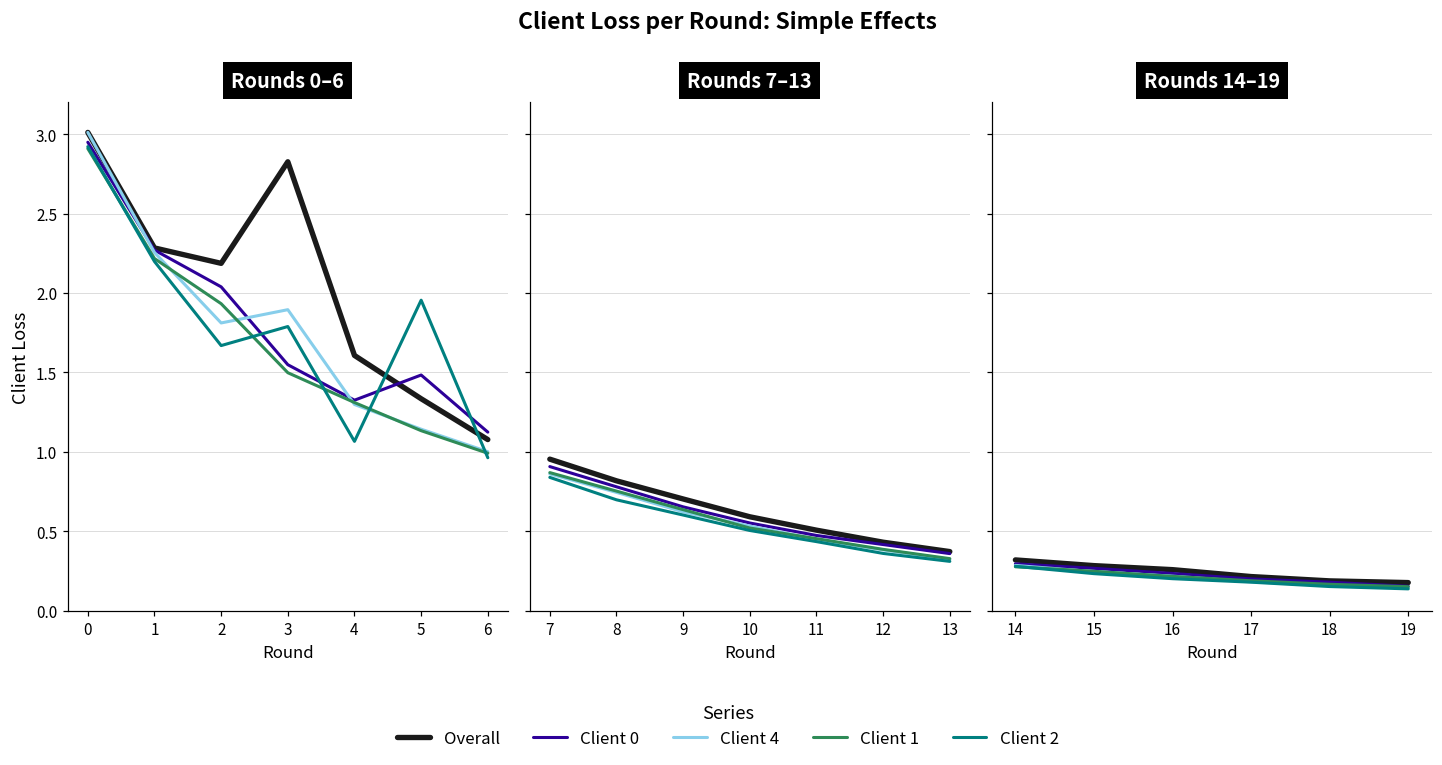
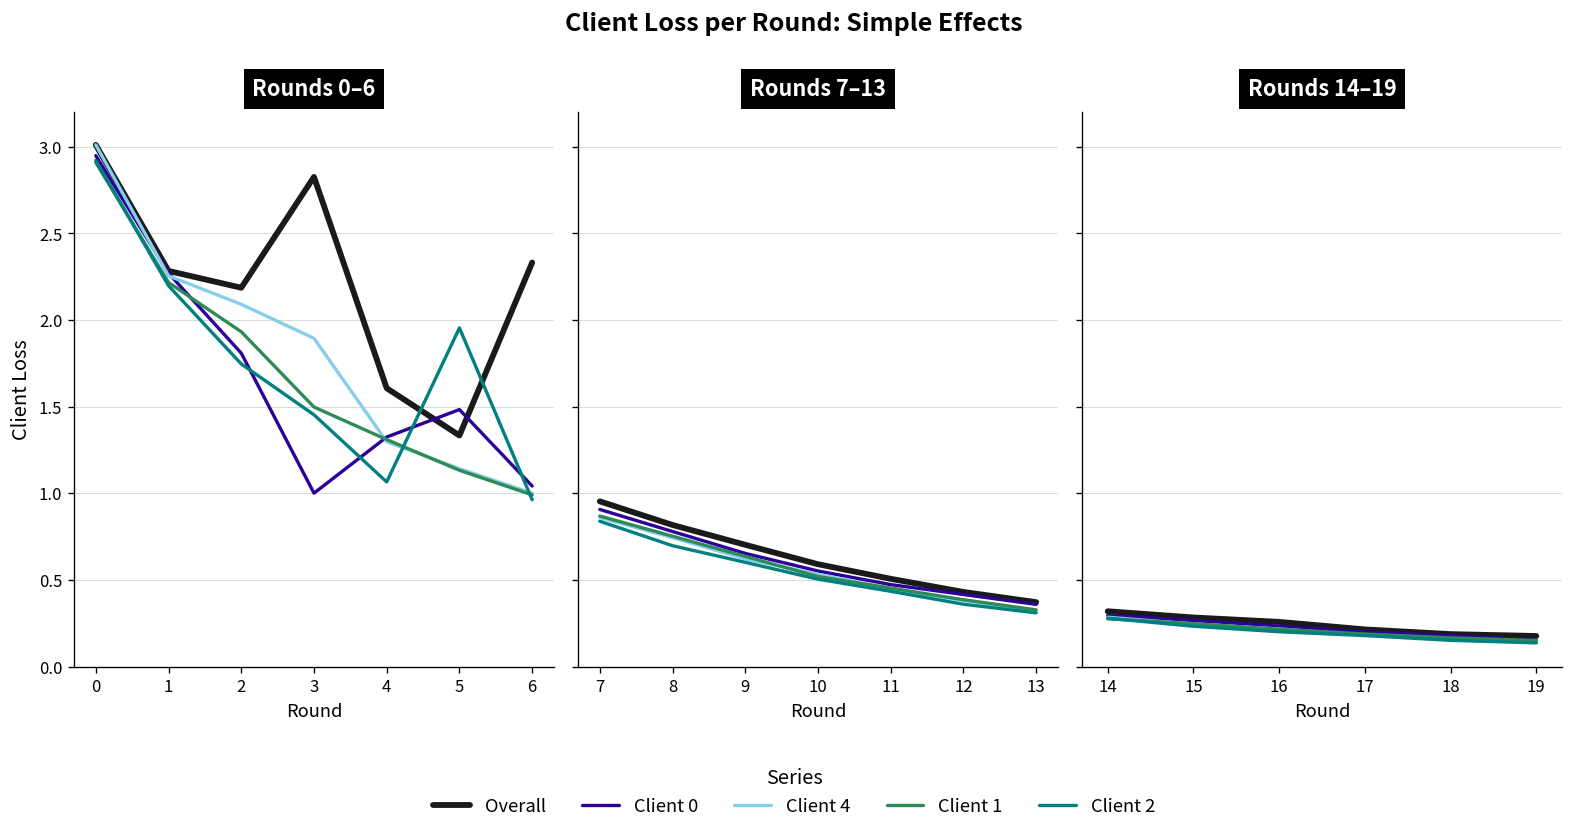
Rounds 0–6, Client 0, 2: 2.04 -> 1.81
Rounds 0–6, Client 4, 2: 1.81 -> 2.09
Rounds 0–6, Client 2, 2: 1.67 -> 1.75
Rounds 0–6, Client 0, 3: 1.55 -> 1.00
Rounds 0–6, Client 2, 3: 1.79 -> 1.45
Rounds 0–6, Overall, 6: 1.08 -> 2.33
Rounds 0–6, Client 0, 6: 1.12 -> 1.04
